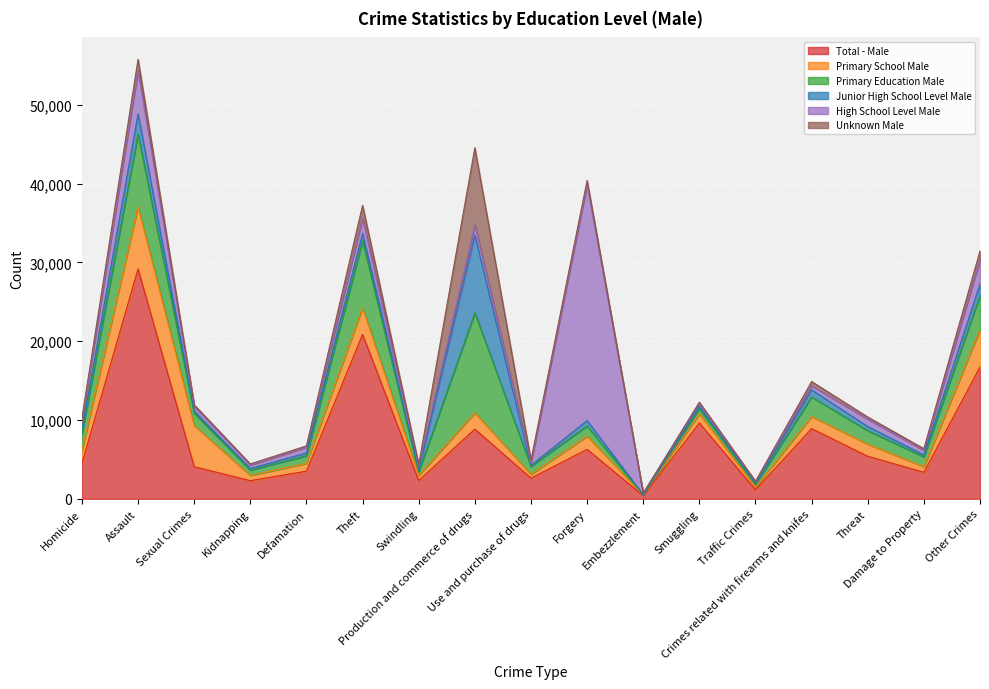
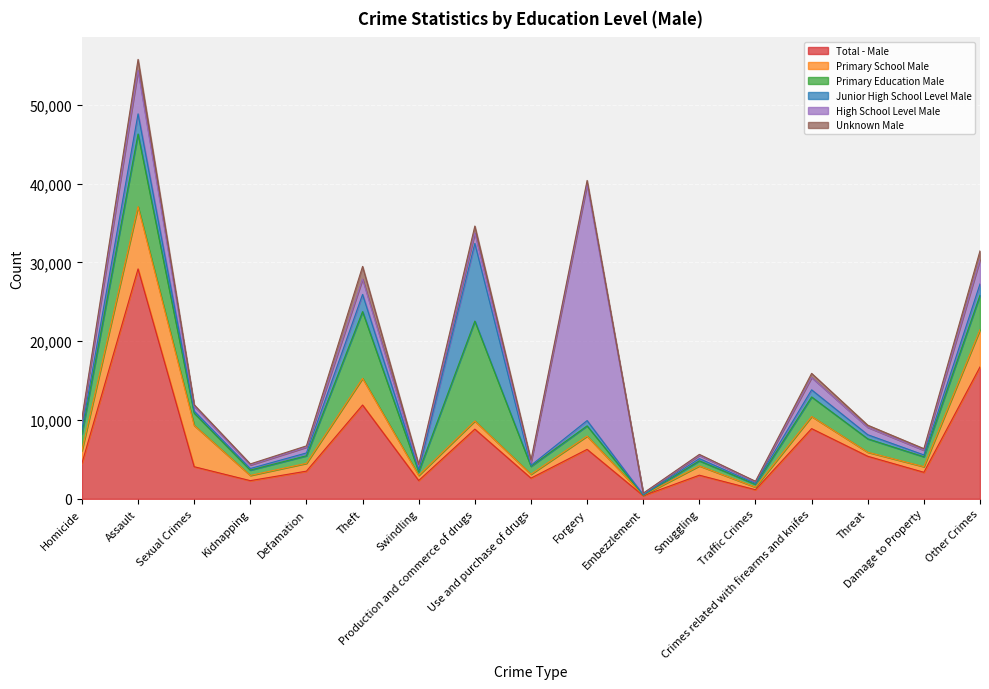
Total - Male, Theft: 21,000 -> 12,000
Junior High School Level Male, Theft: 1,000 -> 2,000
Primary School Male, Production and commerce of drugs: 2,000 -> 1,000
Unknown Male, Production and commerce of drugs: 10,000 -> 1,000
Total - Male, Smuggling: 10,000 -> 3,000
High School Level Male, Crimes related with firearms and knifes: 1,000 -> 2,000
Primary School Male, Threat: 2,000 -> 1,000
